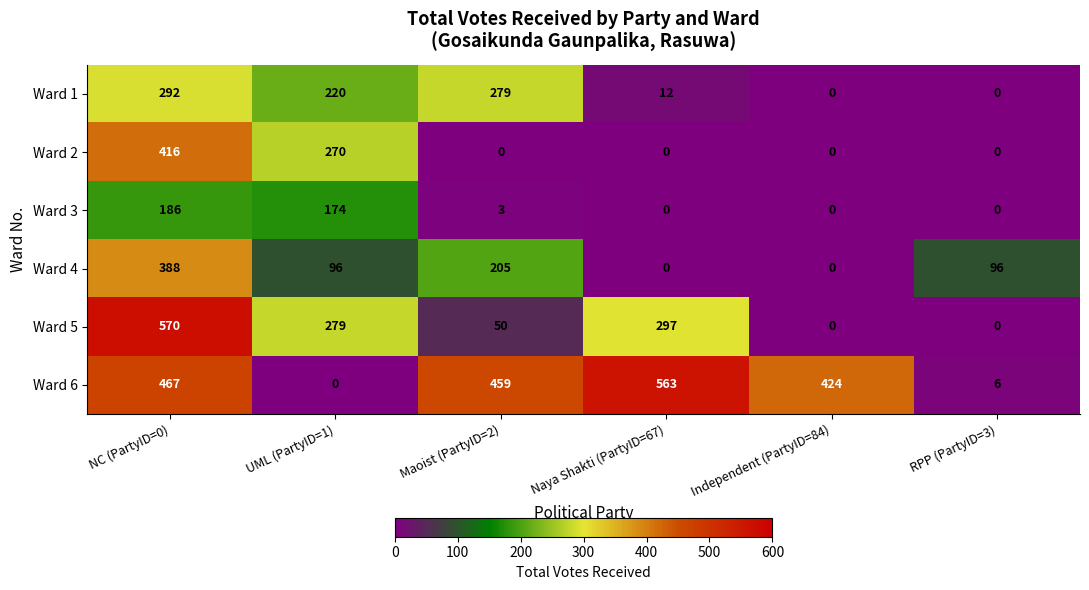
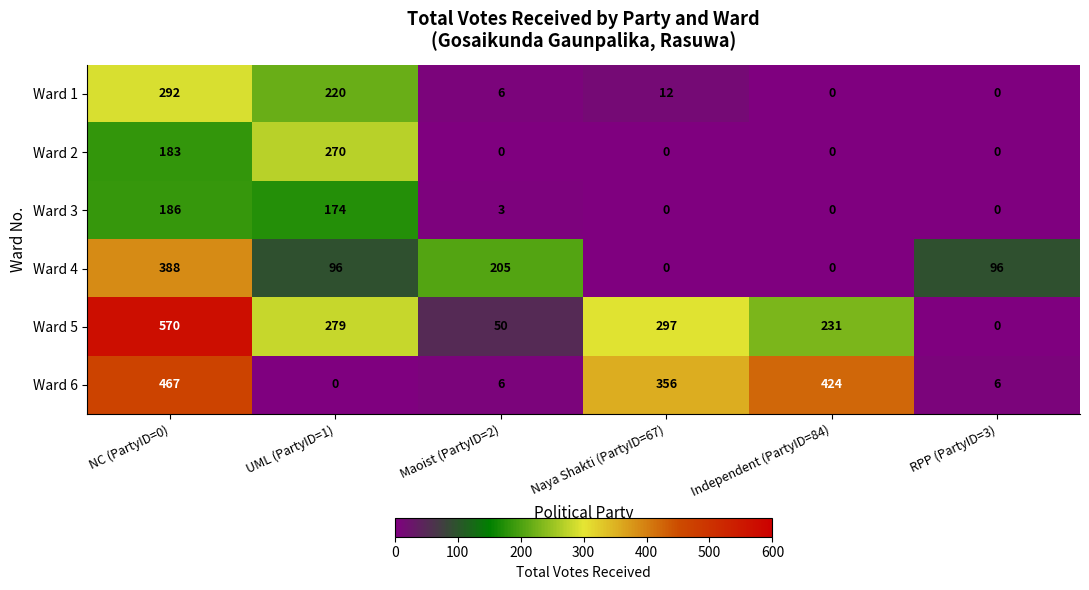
Ward 1, Maoist (PartyID=2): 279 -> 6
Ward 2, NC (PartyID=0): 416 -> 183
Ward 5, Independent (PartyID=84): 0 -> 231
Ward 6, Maoist (PartyID=2): 459 -> 6
Ward 6, Naya Shakti (PartyID=67): 563 -> 356
